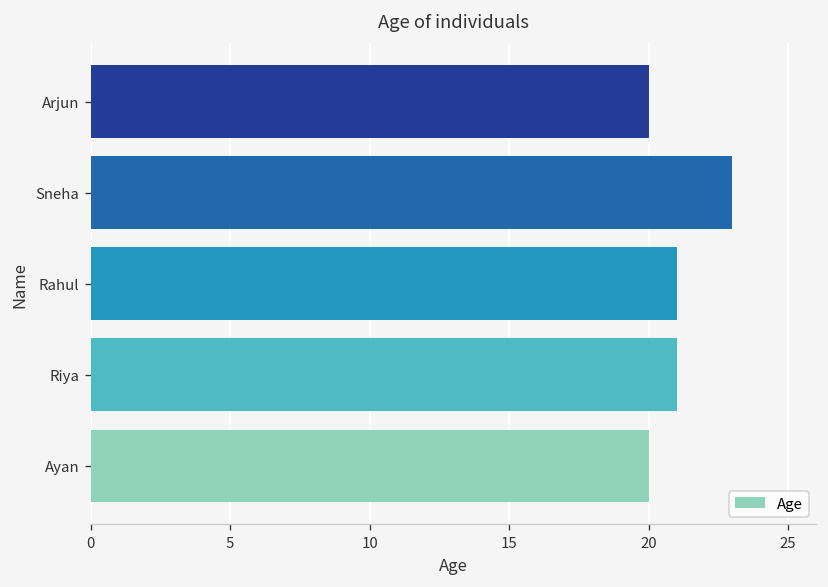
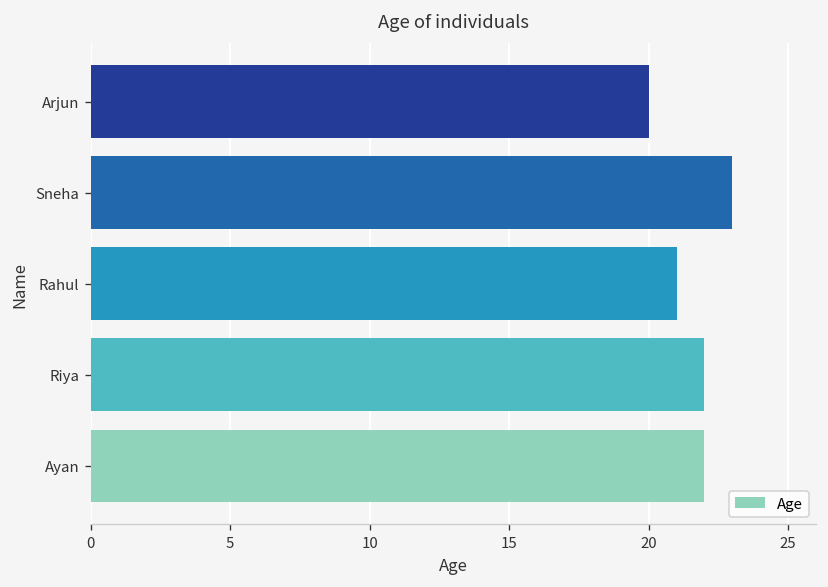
Riya: 21 -> 22
Ayan: 20 -> 22
